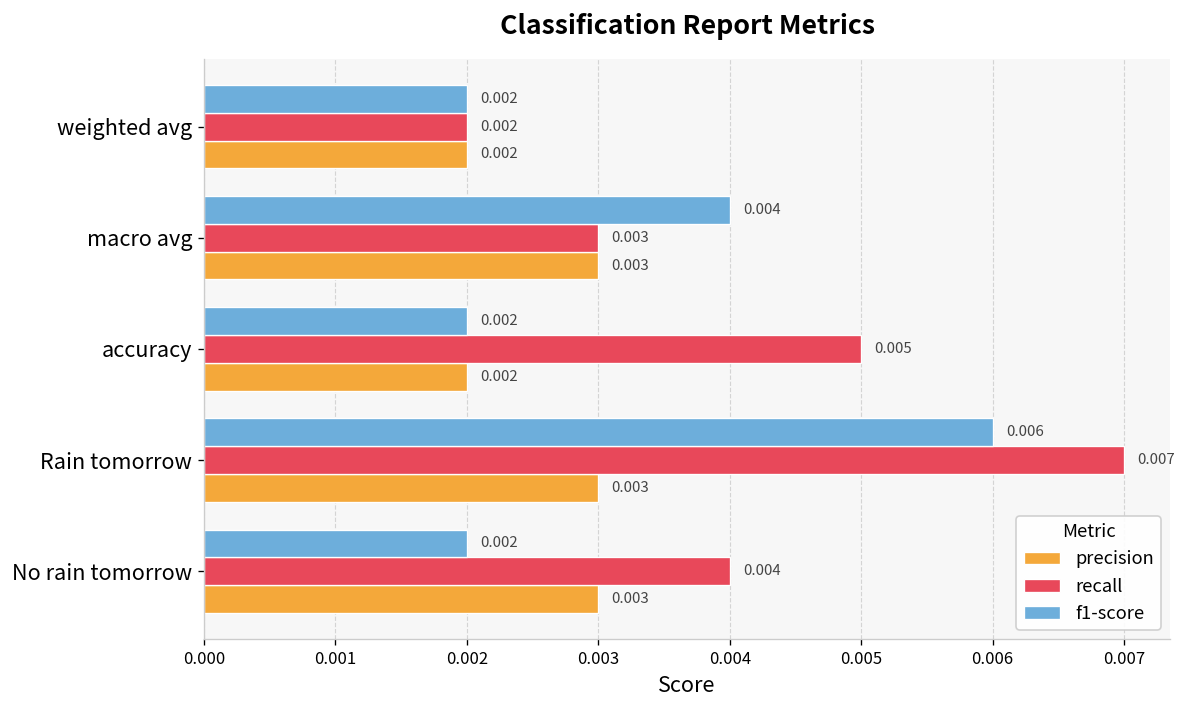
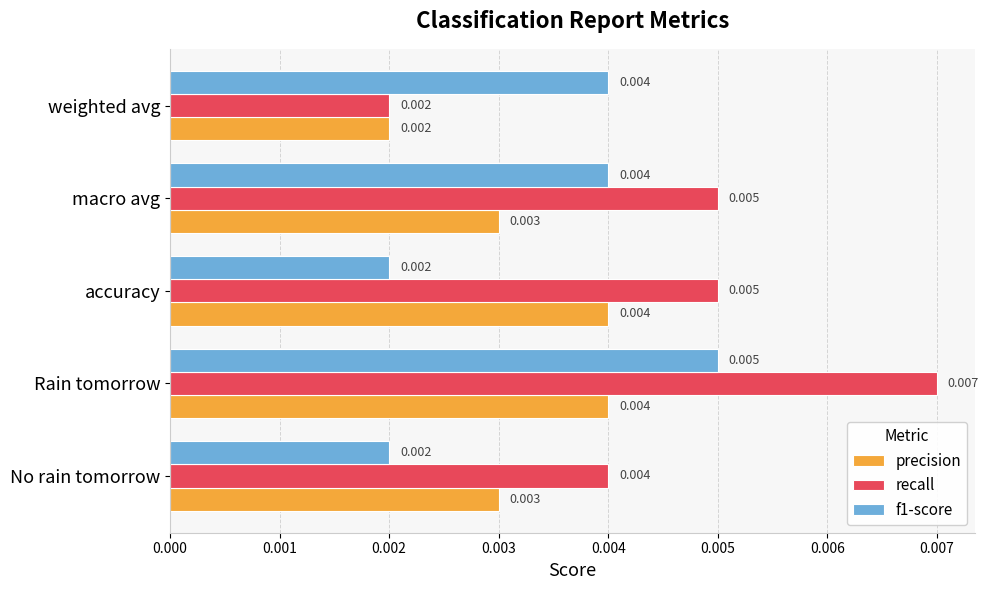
f1-score, weighted avg: 0.002 -> 0.004
recall, macro avg: 0.003 -> 0.005
precision, accuracy: 0.002 -> 0.004
f1-score, Rain tomorrow: 0.006 -> 0.005
precision, Rain tomorrow: 0.003 -> 0.004
